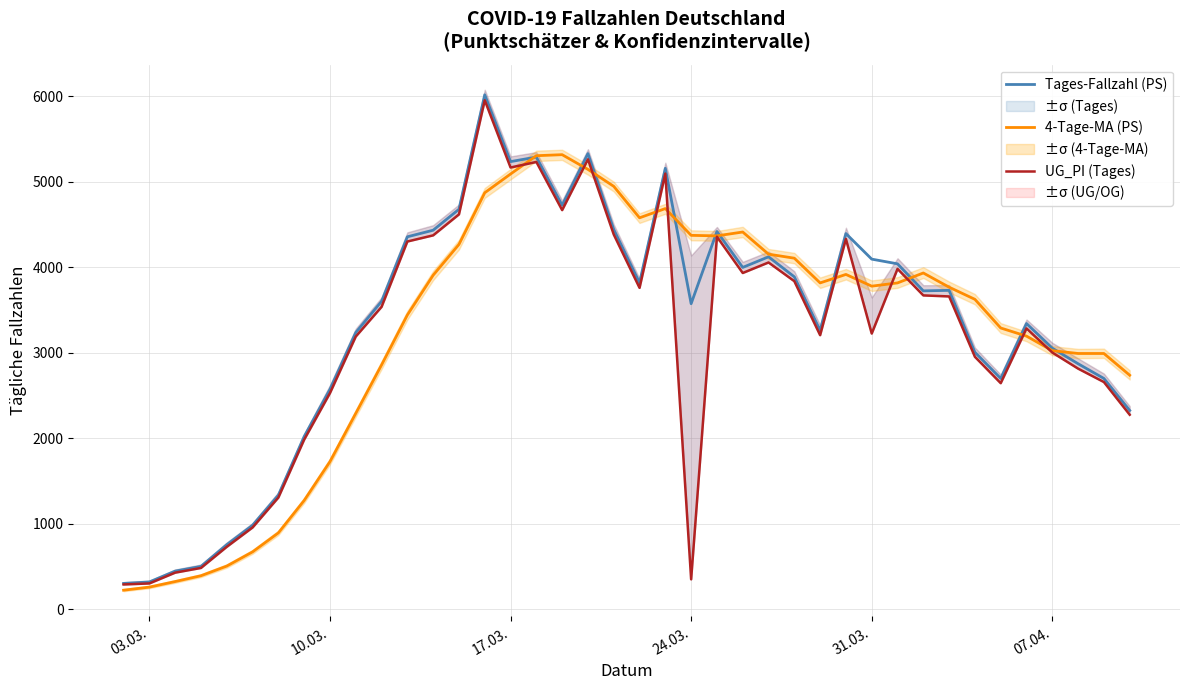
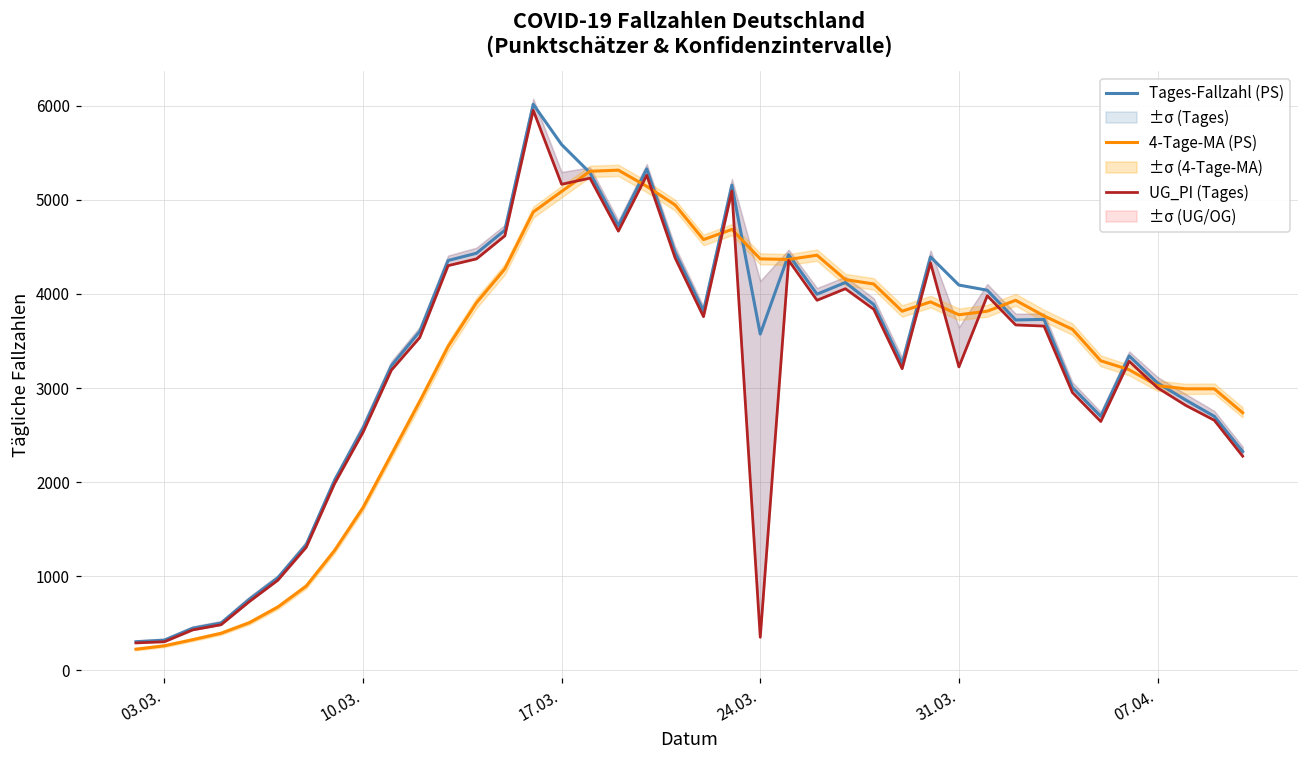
Tages-Fallzahl (PS), 17.03.: 5200 -> 5600
